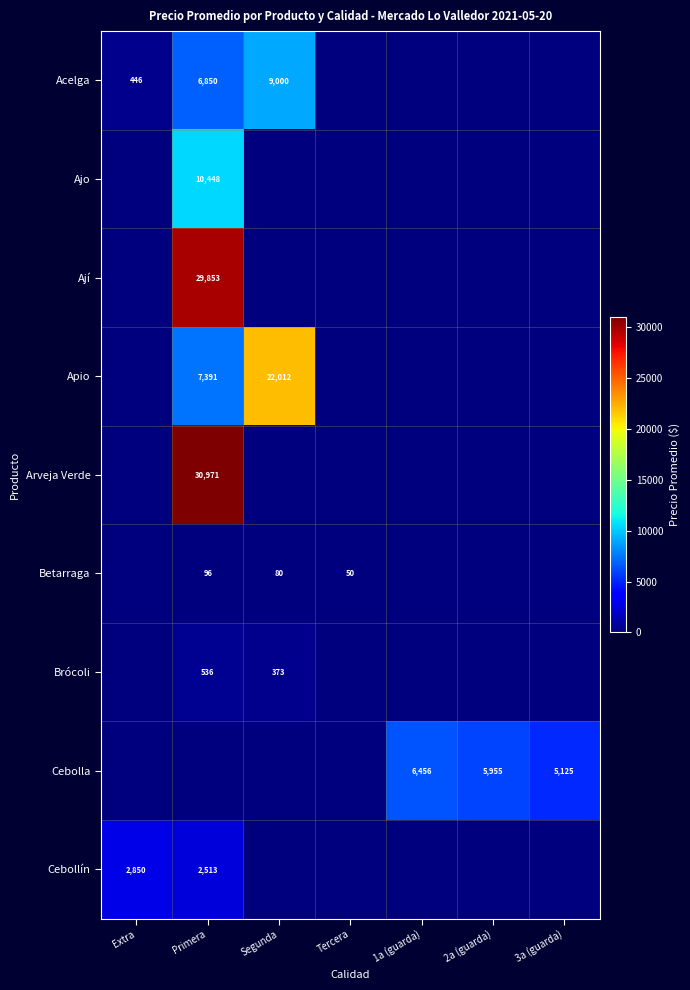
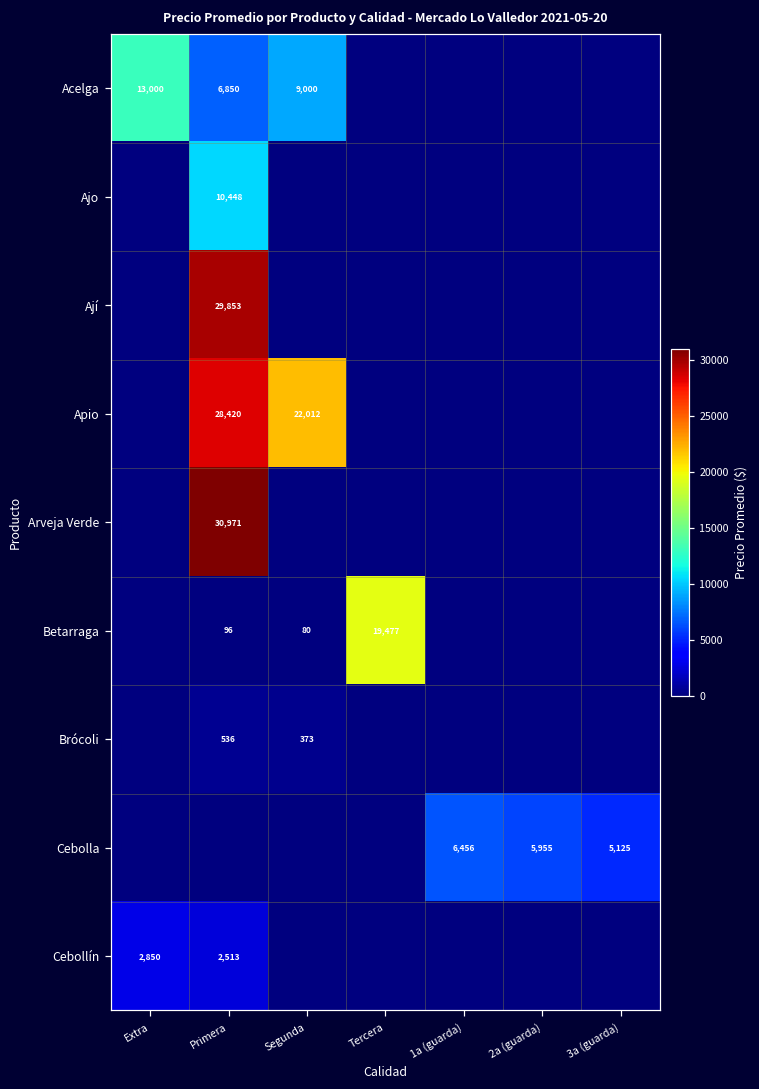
Acelga, Extra: 446 -> 13,000
Apio, Primera: 7,391 -> 28,420
Betarraga, Tercera: 50 -> 19,477
